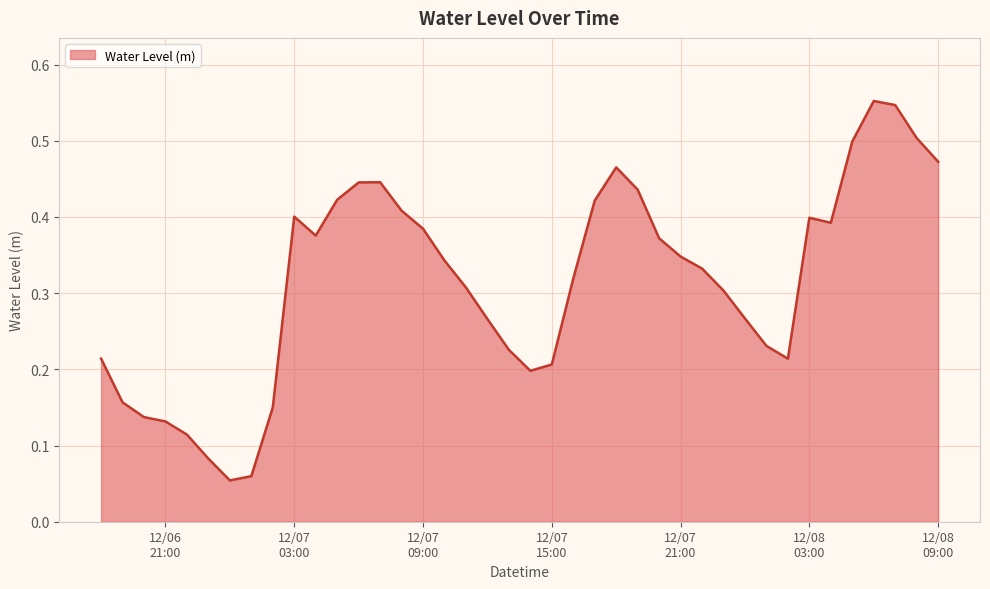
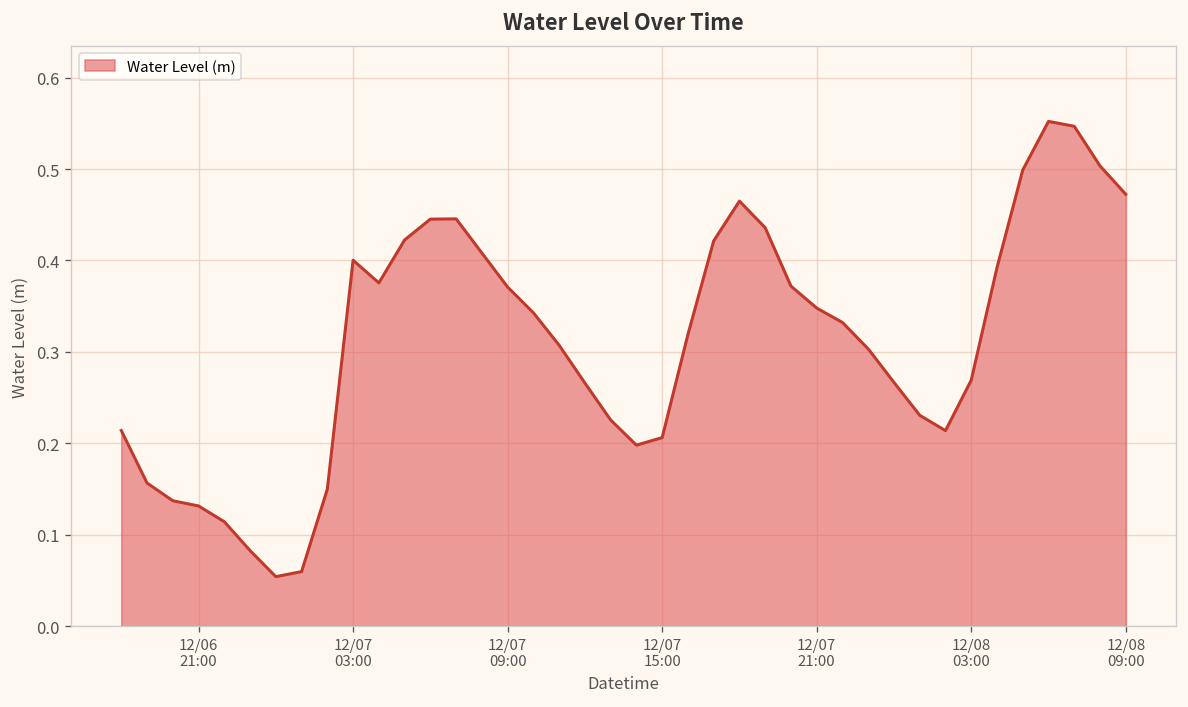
12/07 09:00: 0.38 -> 0.37
12/08 03:00: 0.40 -> 0.27
